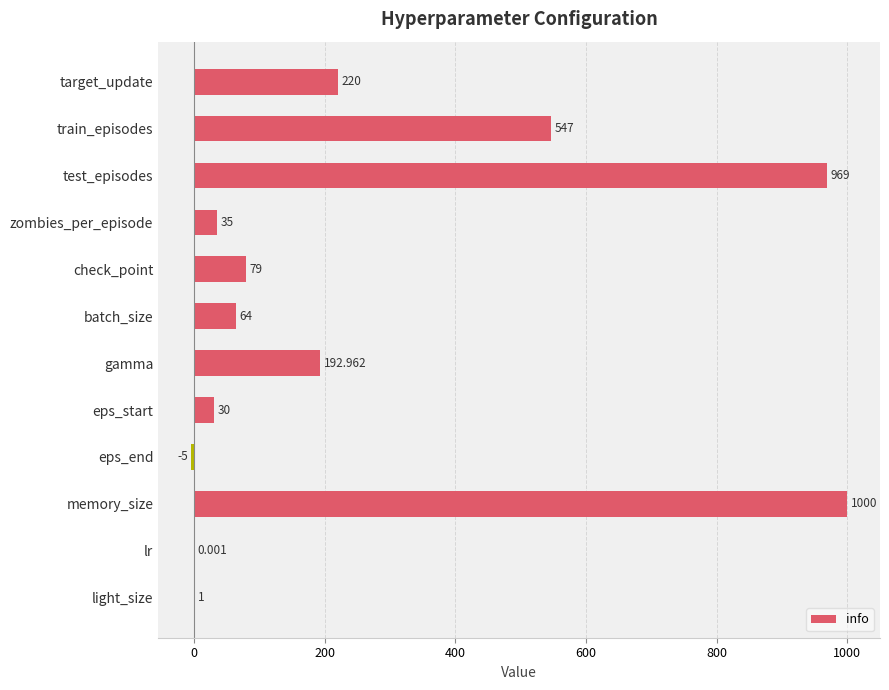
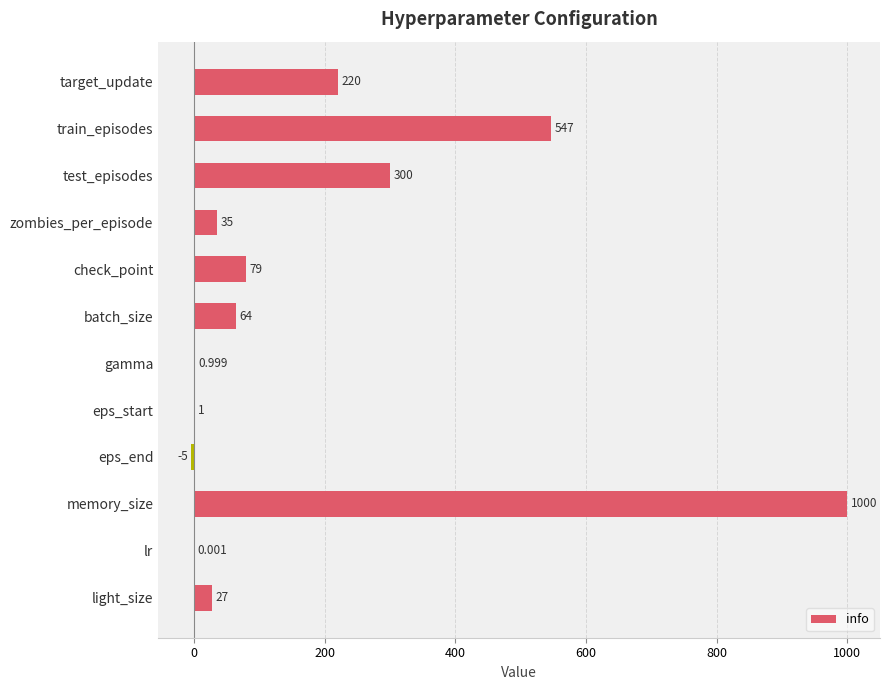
test_episodes: 969 -> 300
gamma: 192.962 -> 0.999
eps_start: 30 -> 1
light_size: 1 -> 27
